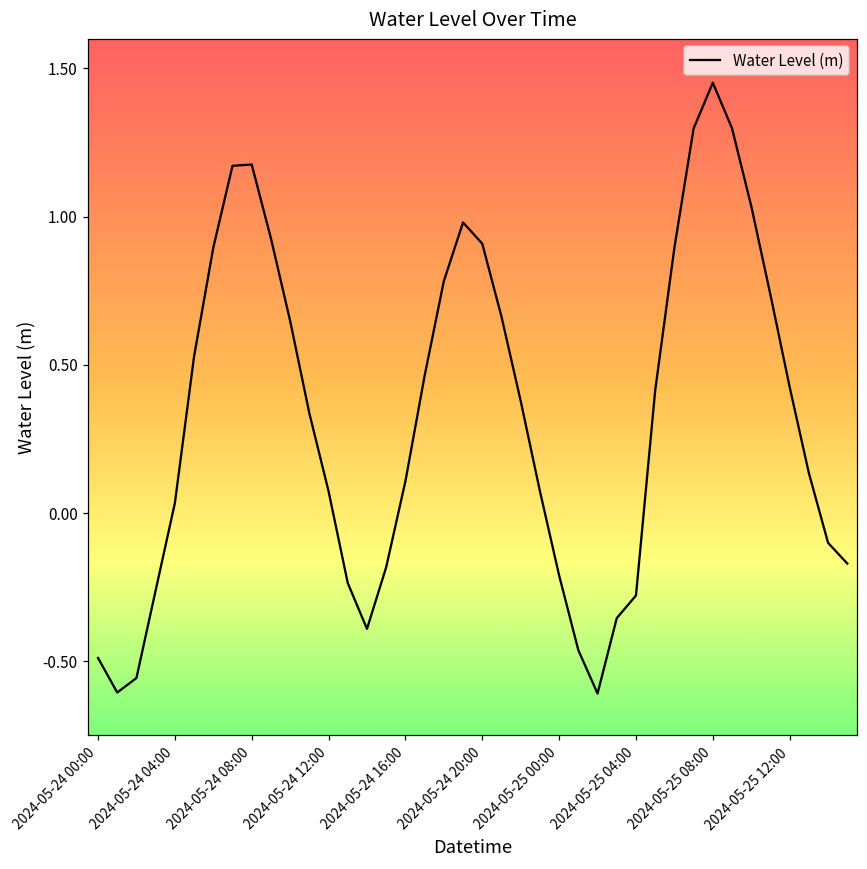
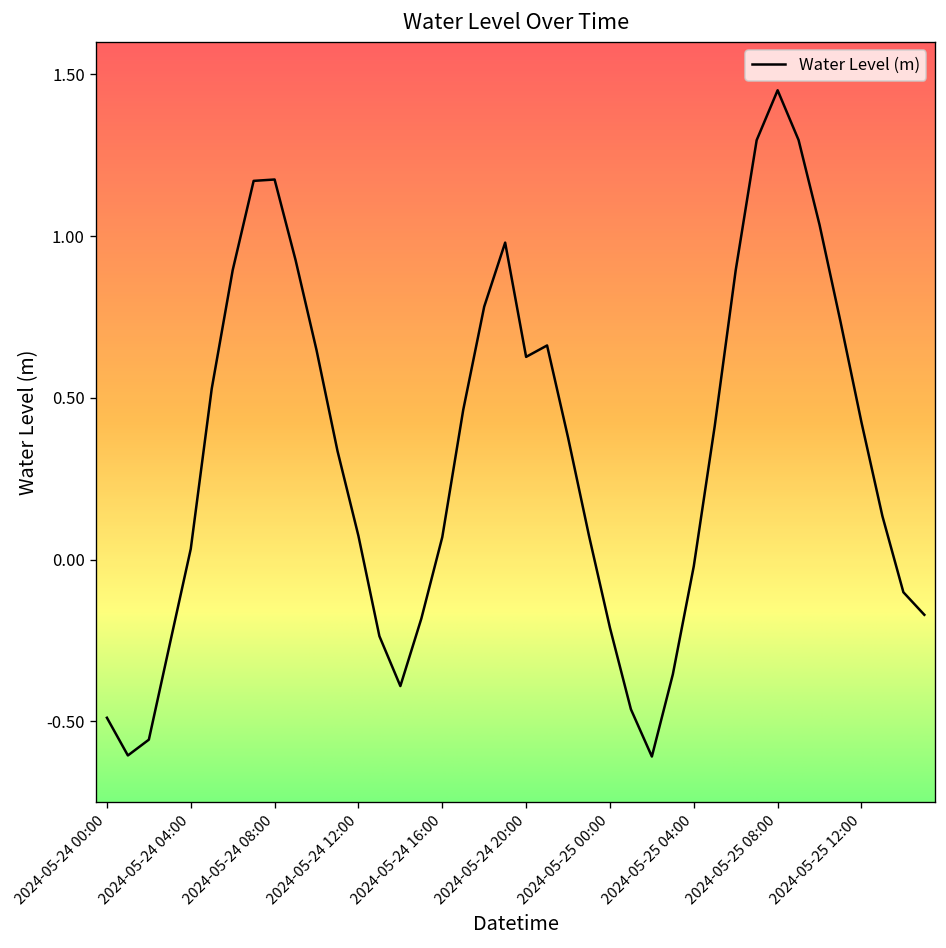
2024-05-24 16:00: 0.11 -> 0.07
2024-05-24 20:00: 0.91 -> 0.63
2024-05-25 04:00: -0.28 -> -0.02
